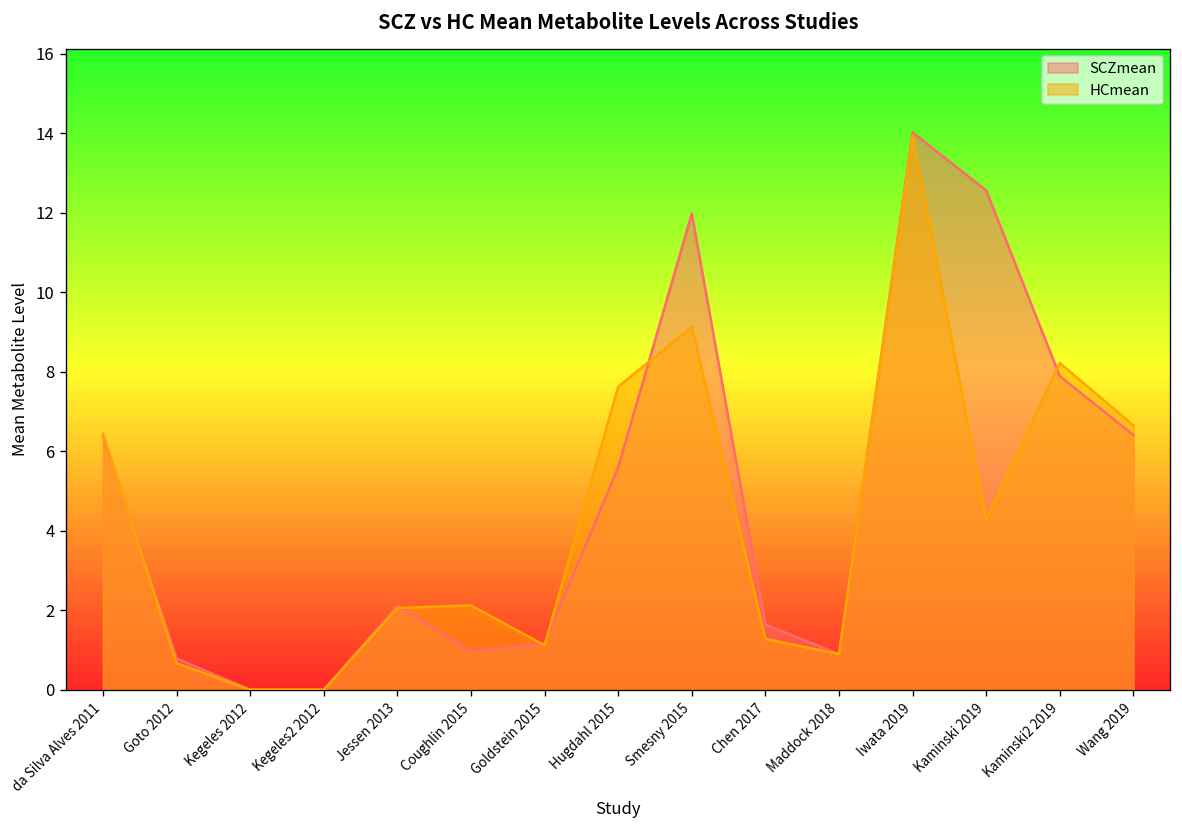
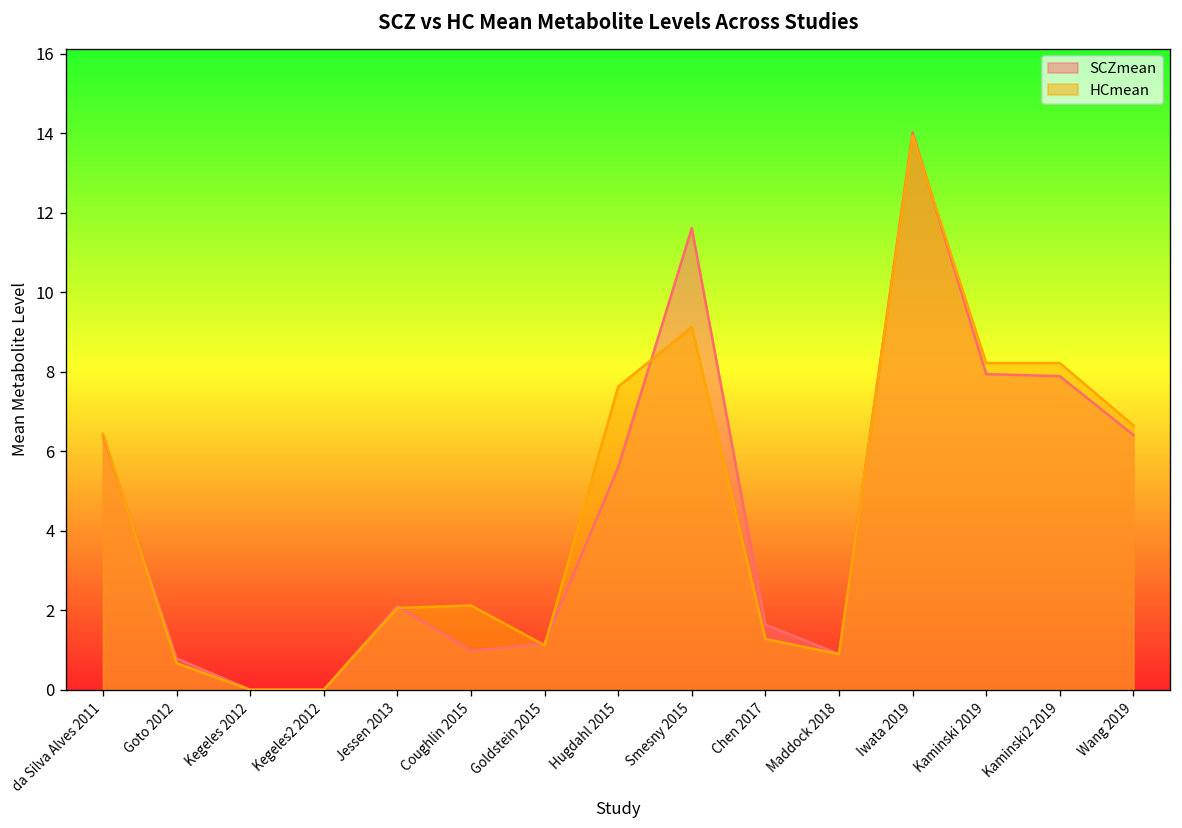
SCZmean, Smesny 2015: 12.0 -> 11.6
SCZmean, Kaminski 2019: 12.6 -> 7.9
HCmean, Kaminski 2019: 4.3 -> 8.2
